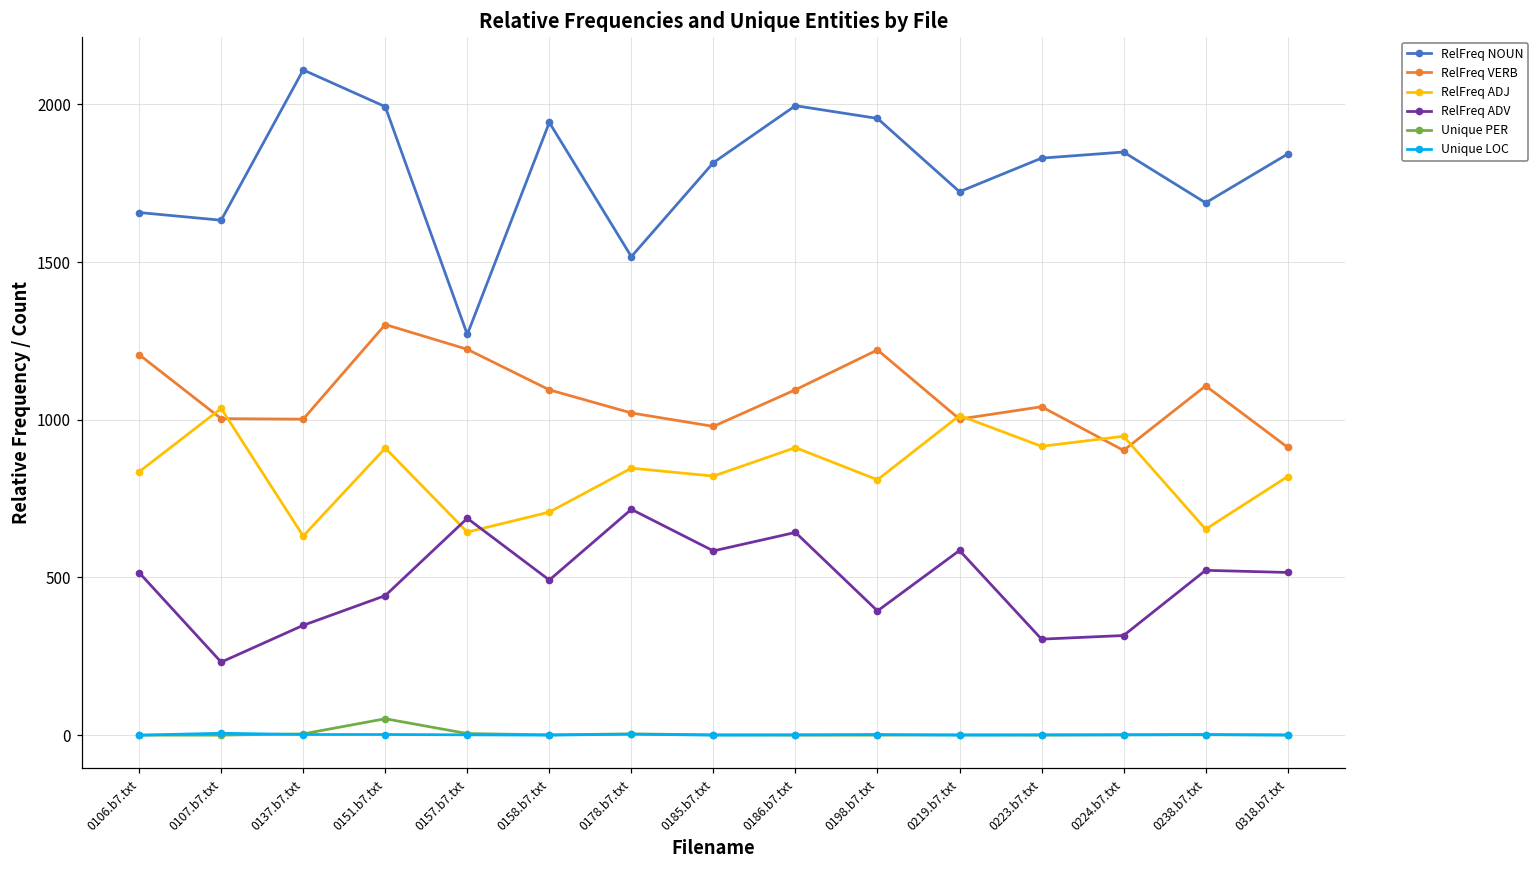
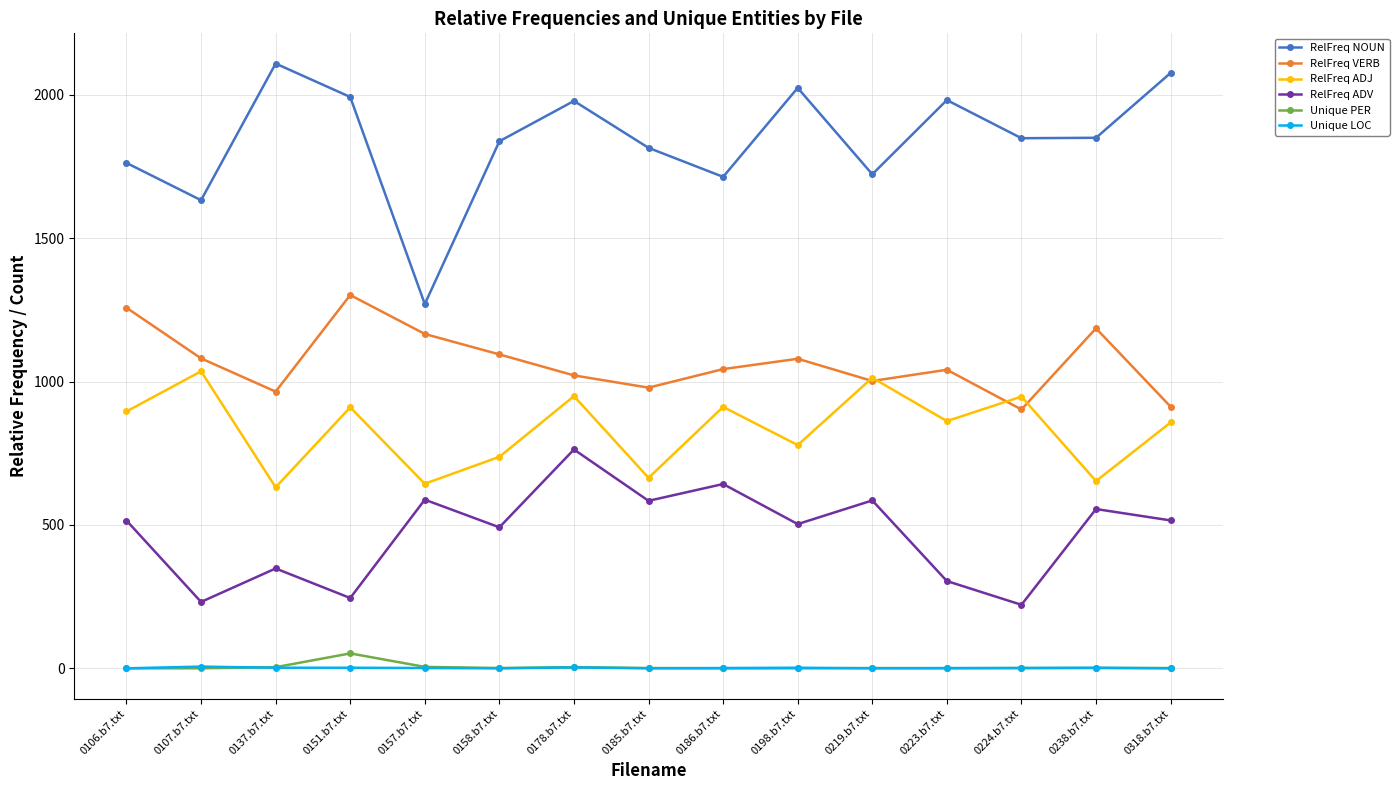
RelFreq NOUN, 0106.b7.txt: 1660 -> 1760
RelFreq VERB, 0106.b7.txt: 1210 -> 1260
RelFreq ADJ, 0106.b7.txt: 840 -> 900
RelFreq VERB, 0107.b7.txt: 1000 -> 1080
RelFreq VERB, 0137.b7.txt: 1000 -> 970
RelFreq ADV, 0151.b7.txt: 440 -> 250
RelFreq VERB, 0157.b7.txt: 1220 -> 1170
RelFreq ADV, 0157.b7.txt: 690 -> 590
RelFreq NOUN, 0158.b7.txt: 1940 -> 1840
RelFreq ADJ, 0158.b7.txt: 710 -> 740
RelFreq NOUN, 0178.b7.txt: 1520 -> 1980
RelFreq ADJ, 0178.b7.txt: 850 -> 950
RelFreq ADV, 0178.b7.txt: 720 -> 760
RelFreq ADJ, 0185.b7.txt: 820 -> 660
RelFreq NOUN, 0186.b7.txt: 2000 -> 1710
RelFreq VERB, 0186.b7.txt: 1100 -> 1040
RelFreq NOUN, 0198.b7.txt: 1960 -> 2020
RelFreq VERB, 0198.b7.txt: 1220 -> 1080
RelFreq ADJ, 0198.b7.txt: 810 -> 780
RelFreq ADV, 0198.b7.txt: 390 -> 500
RelFreq NOUN, 0223.b7.txt: 1830 -> 1980
RelFreq ADJ, 0223.b7.txt: 920 -> 860
RelFreq ADV, 0224.b7.txt: 320 -> 220
RelFreq NOUN, 0238.b7.txt: 1690 -> 1850
RelFreq VERB, 0238.b7.txt: 1110 -> 1190
RelFreq ADV, 0238.b7.txt: 520 -> 560
RelFreq NOUN, 0318.b7.txt: 1840 -> 2080
RelFreq ADJ, 0318.b7.txt: 820 -> 860
